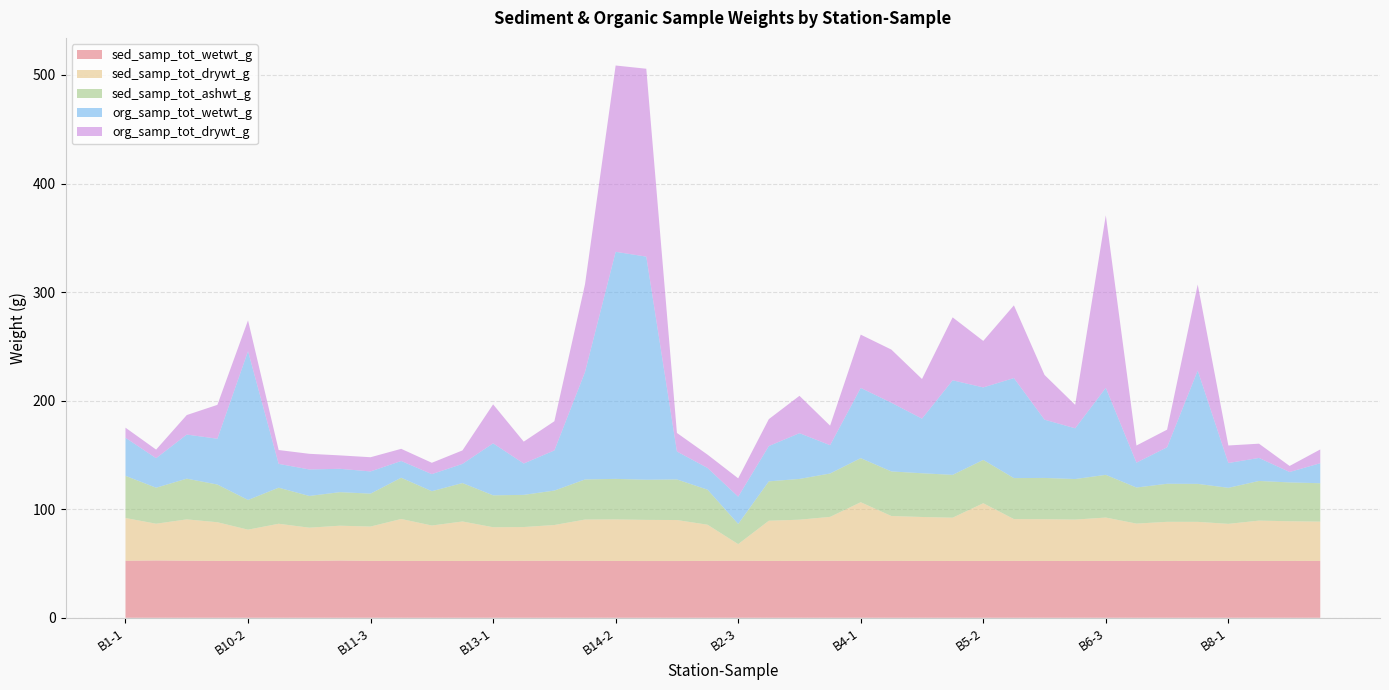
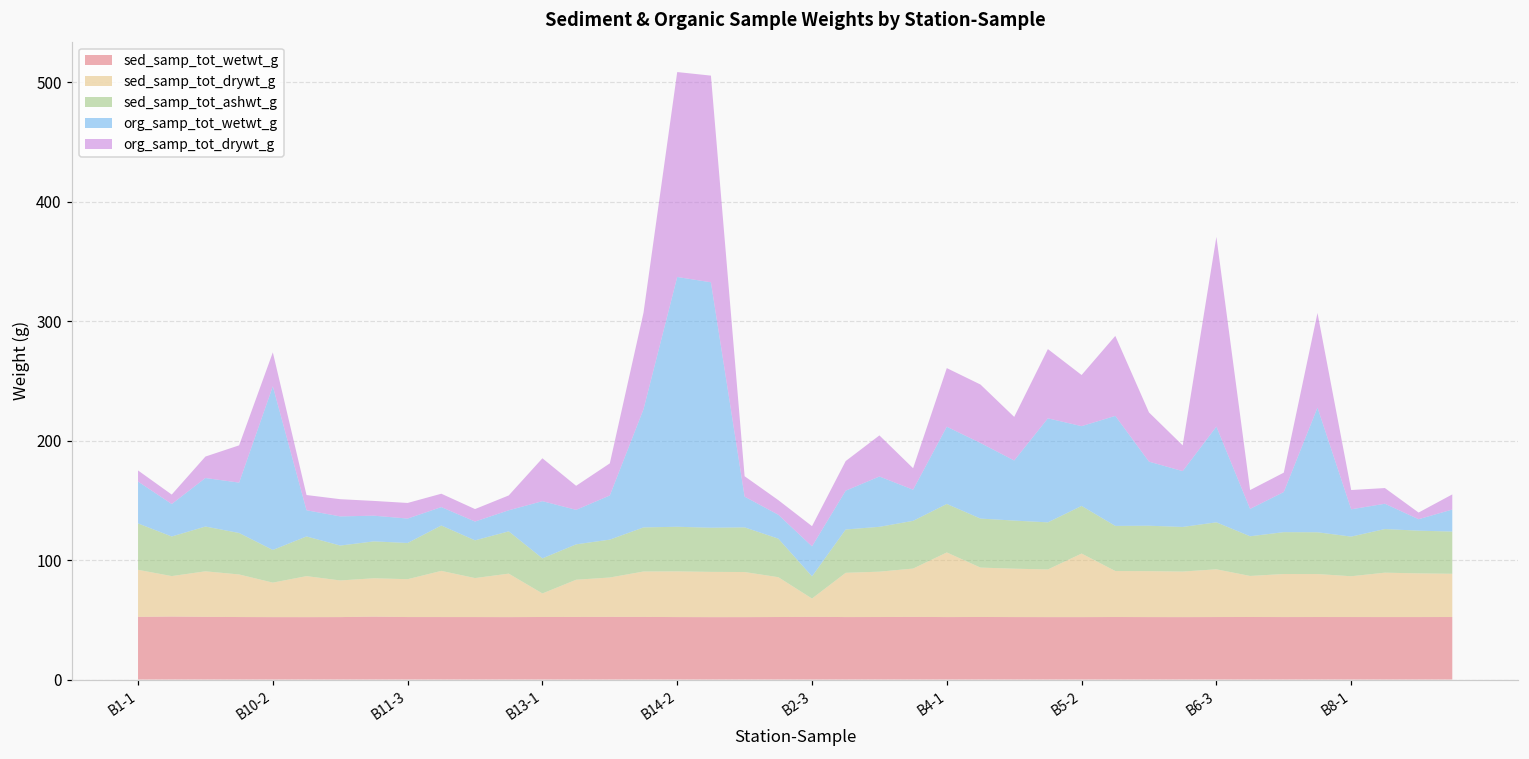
sed_samp_tot_drywt_g, B13-1: 31 -> 20
